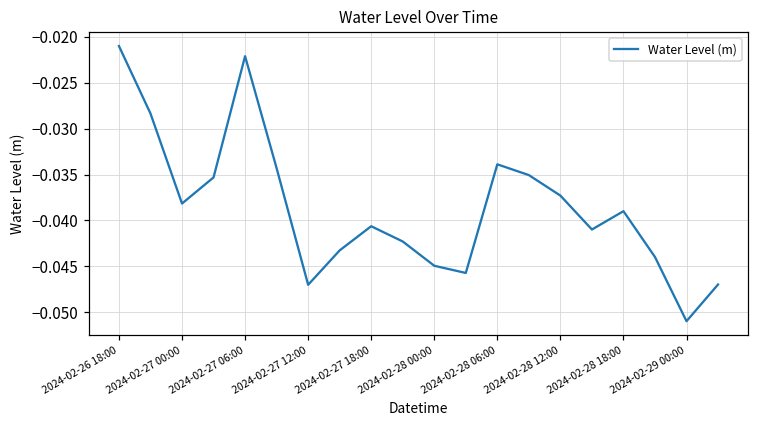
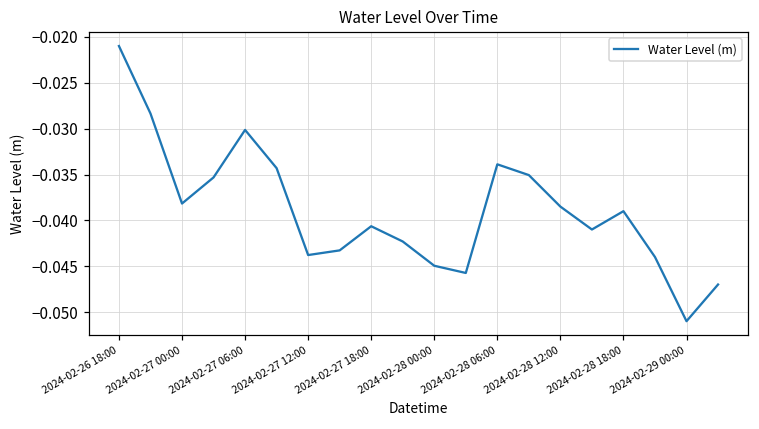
2024-02-27 06:00: -0.022 -> -0.030
2024-02-27 12:00: -0.047 -> -0.044
2024-02-28 12:00: -0.037 -> -0.039
